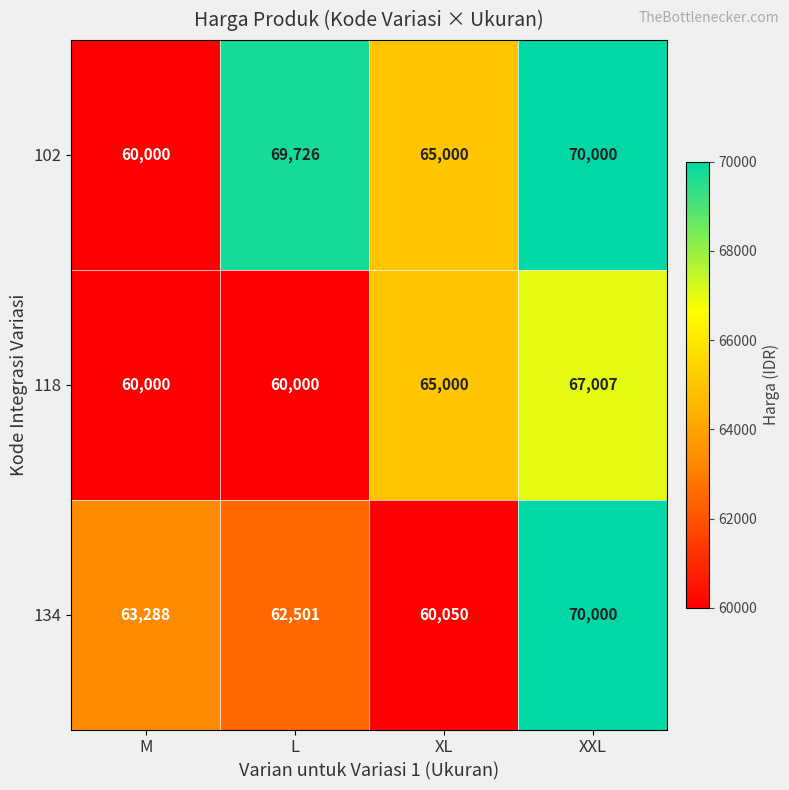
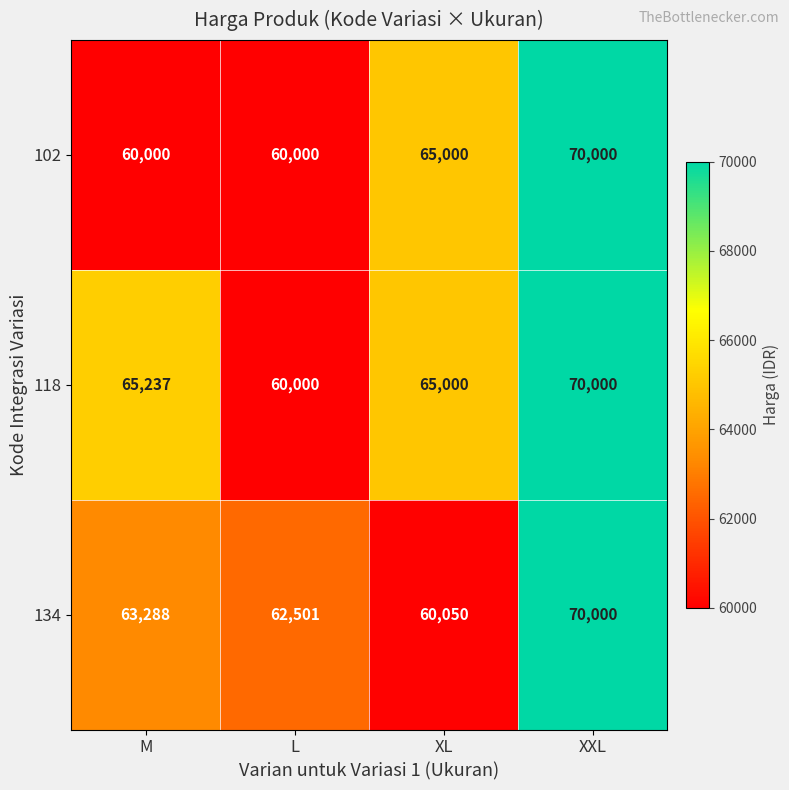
102, L: 69,726 -> 60,000
118, M: 60,000 -> 65,237
118, XXL: 67,007 -> 70,000
